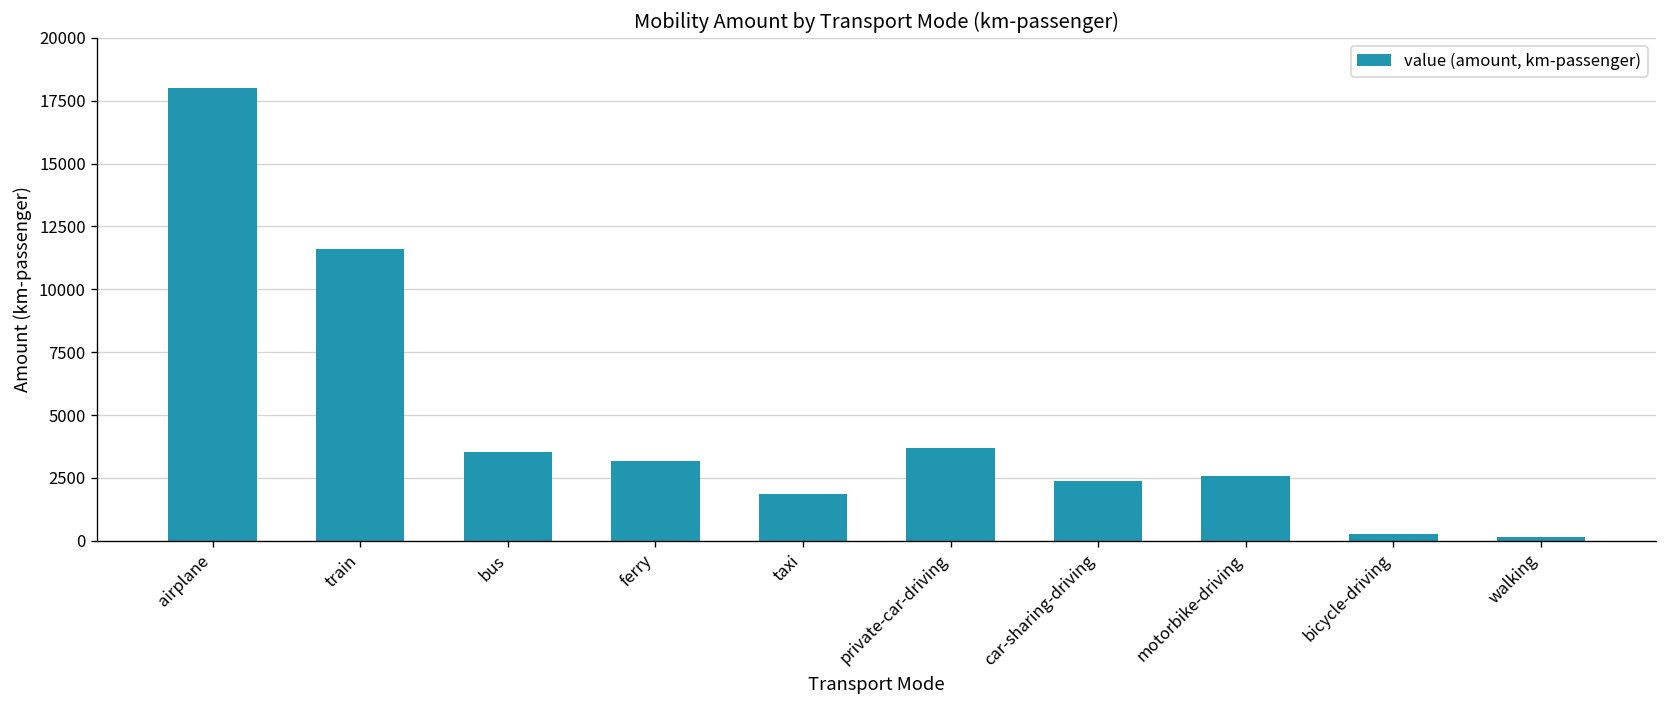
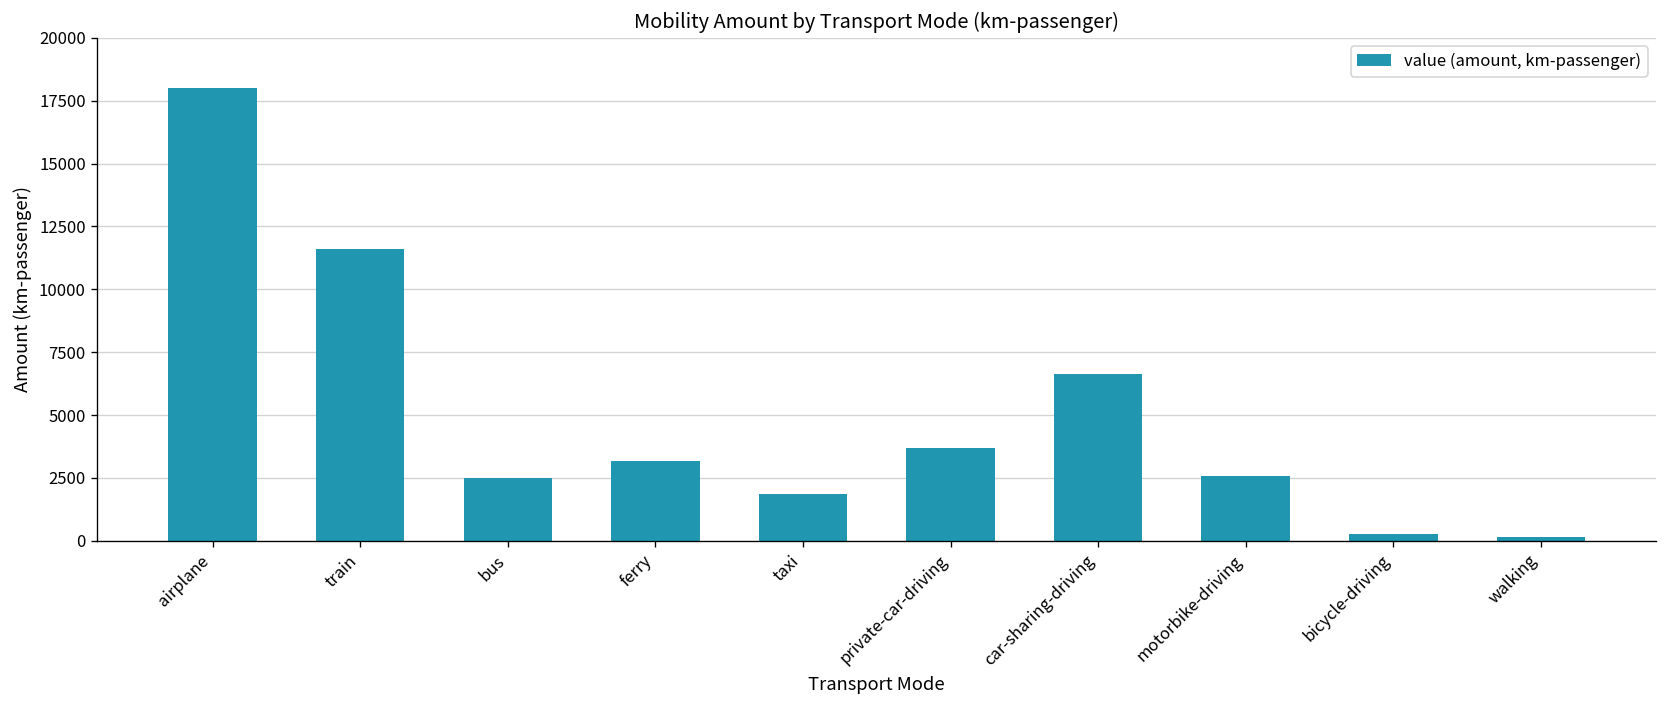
bus: 3600 -> 2500
car-sharing-driving: 2400 -> 6600
